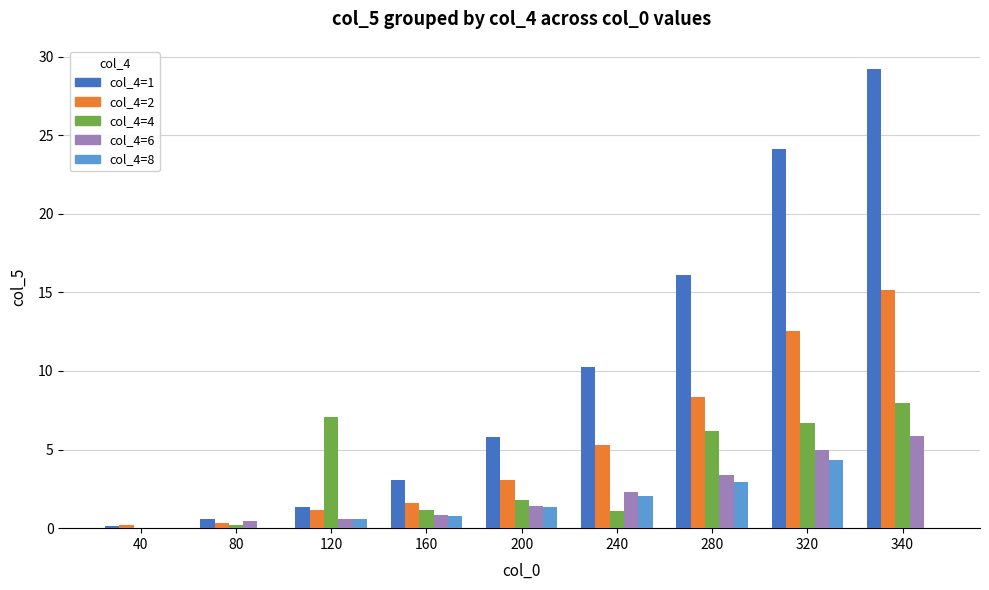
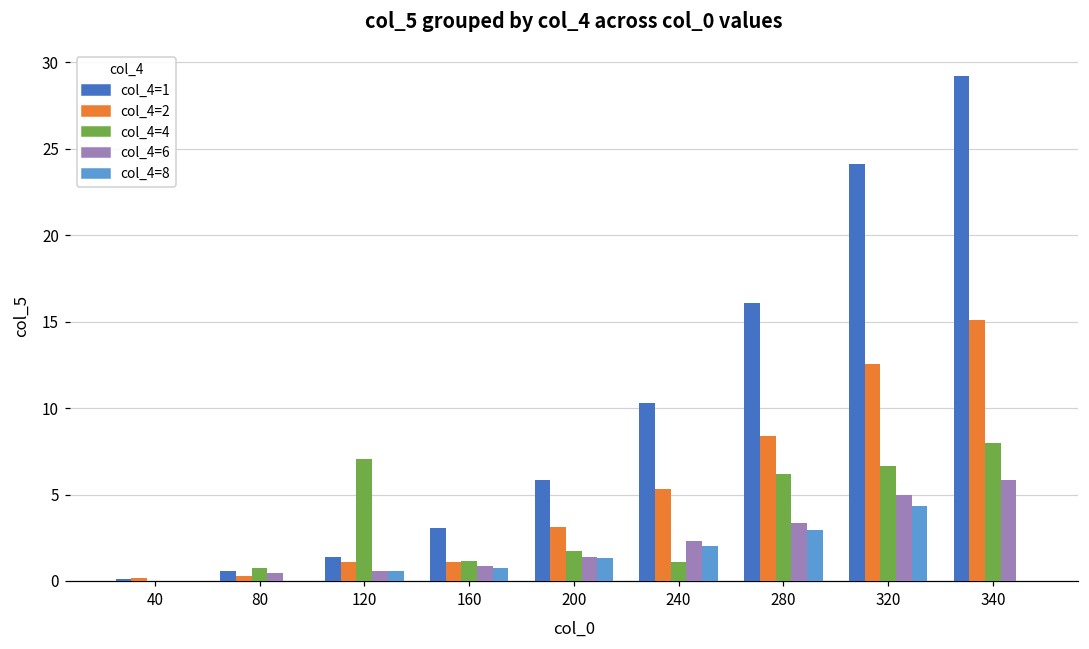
col_4=4, 80: 0.2 -> 0.8
col_4=2, 160: 1.6 -> 1.1
